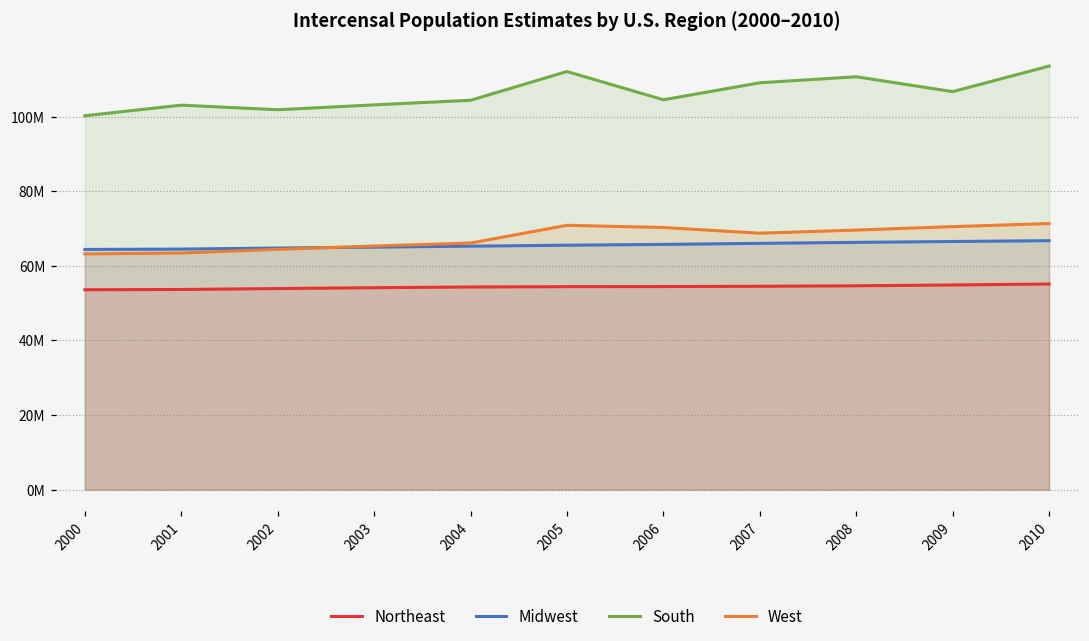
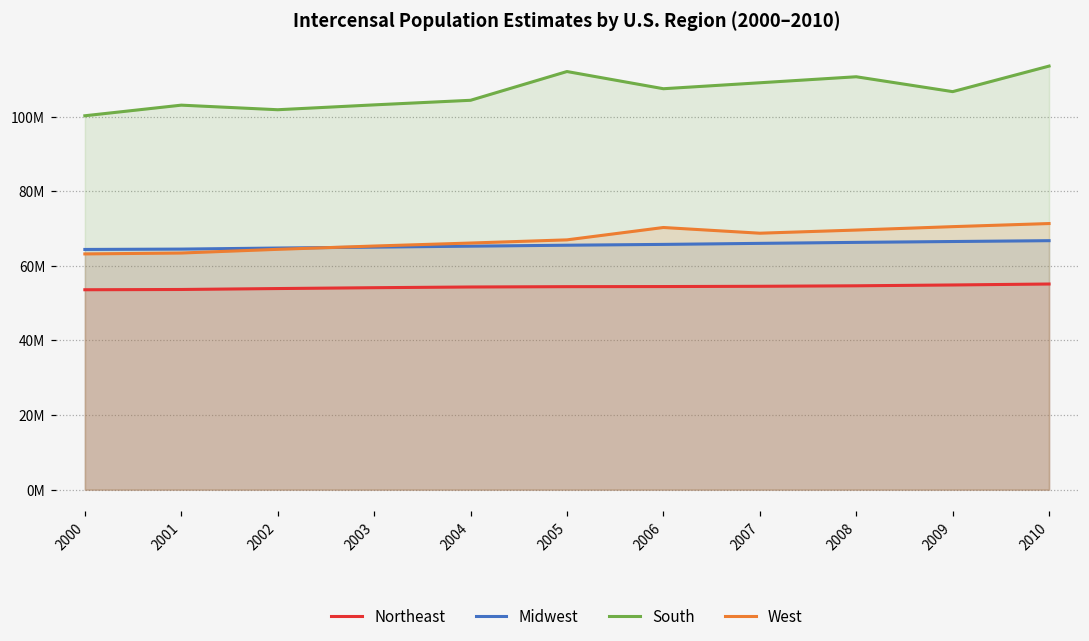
West, 2005: 71000000 -> 67000000
South, 2006: 105000000 -> 107000000
